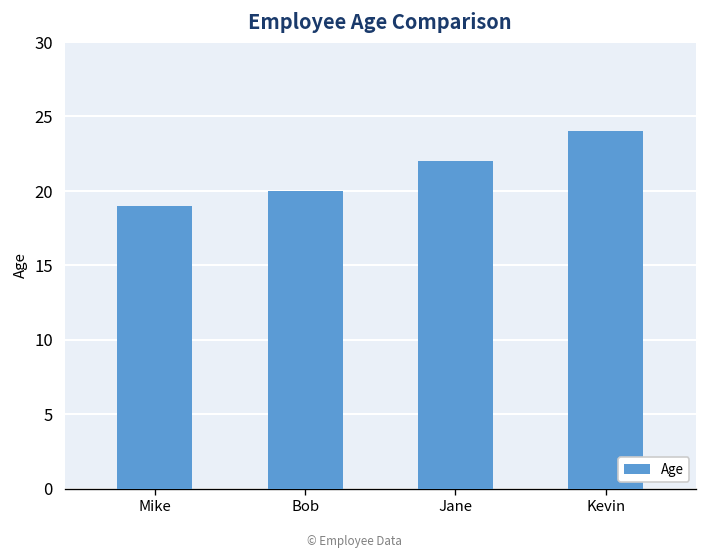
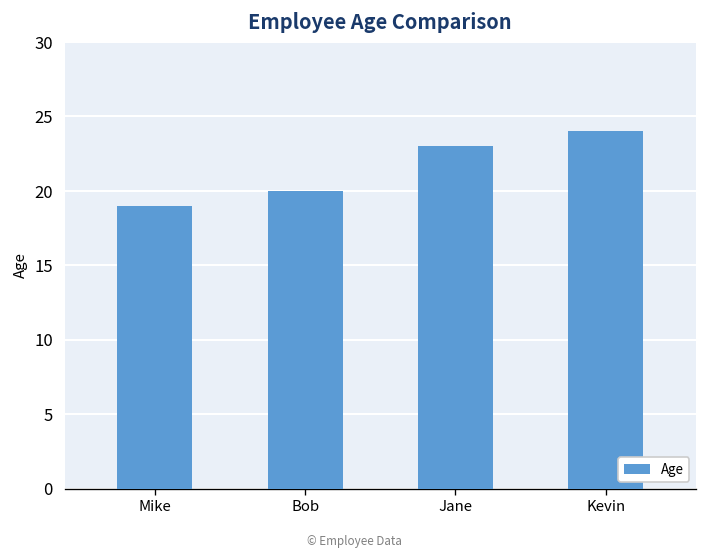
Jane: 22 -> 23
